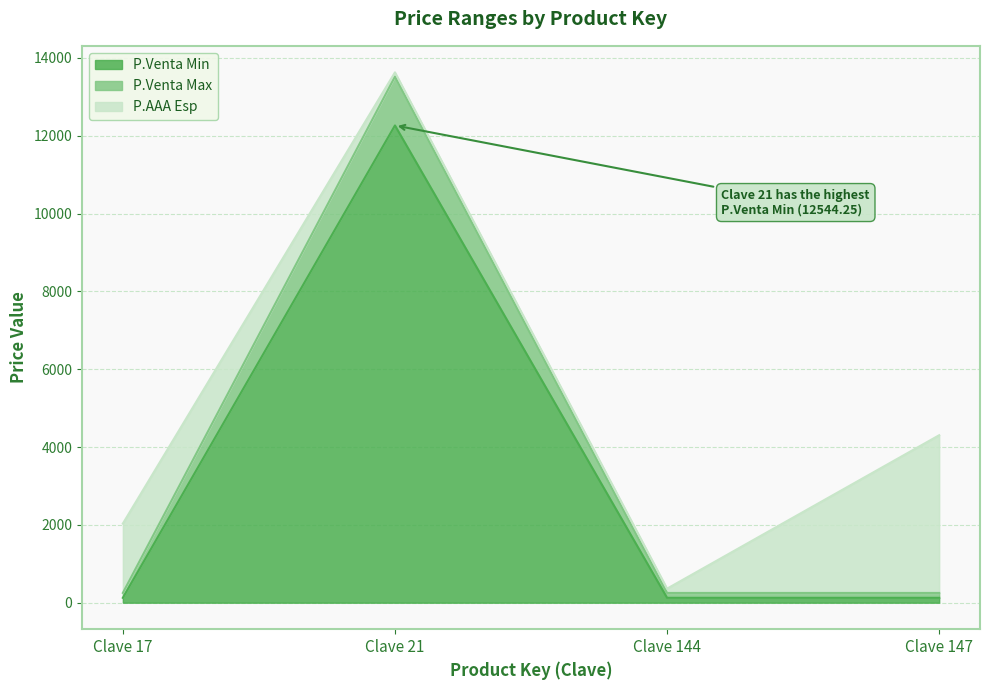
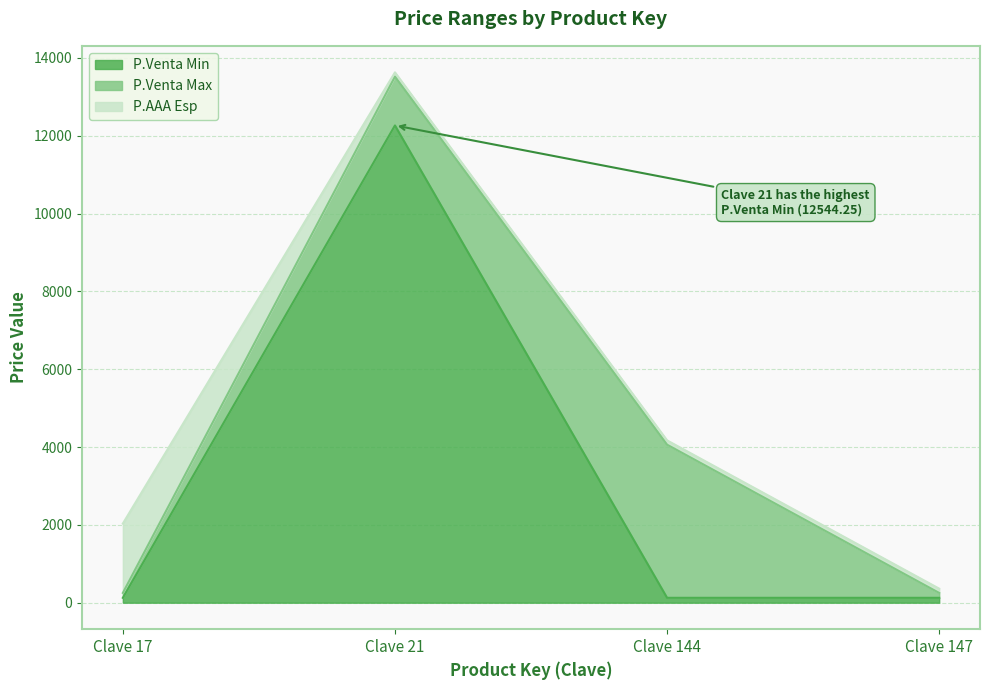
P.Venta Max, Clave 144: 100 -> 3900
P.AAA Esp, Clave 147: 4100 -> 100
